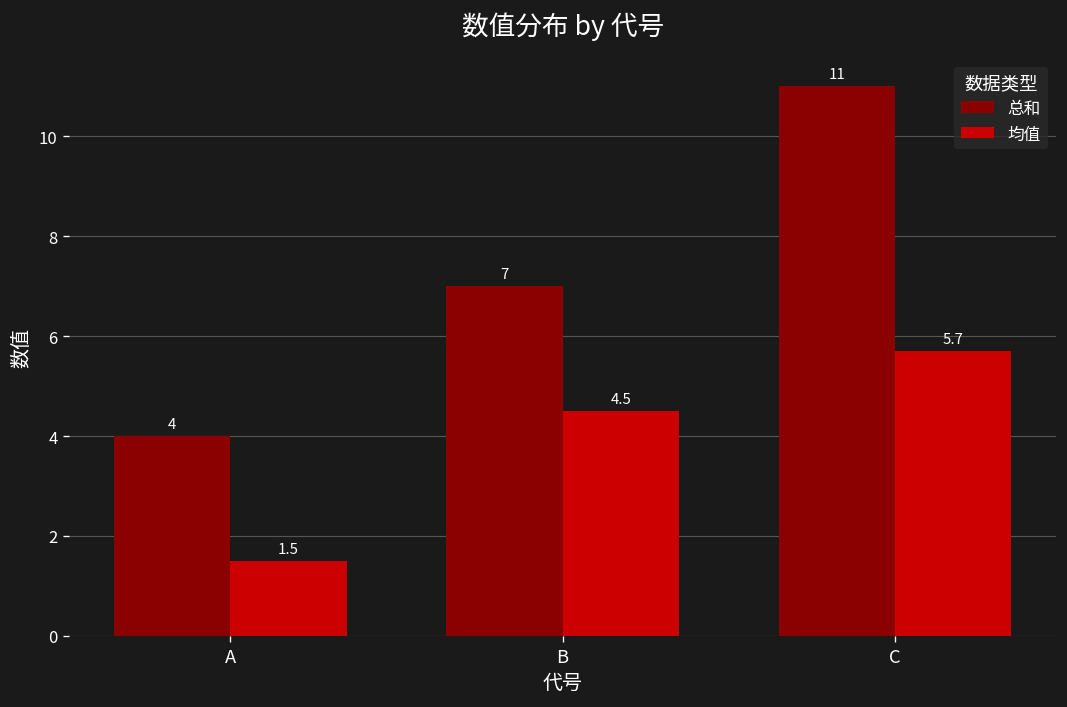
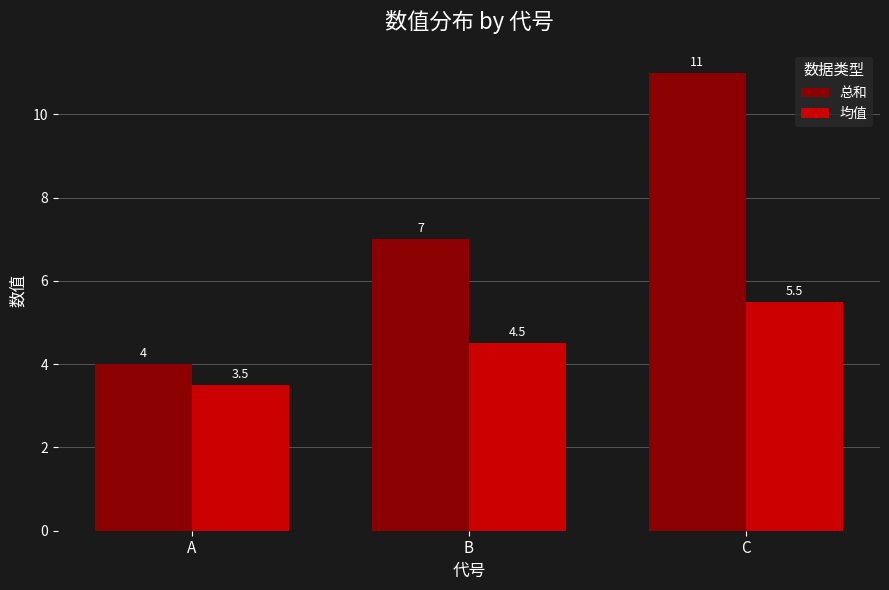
均值, A: 1.5 -> 3.5
均值, C: 5.7 -> 5.5
